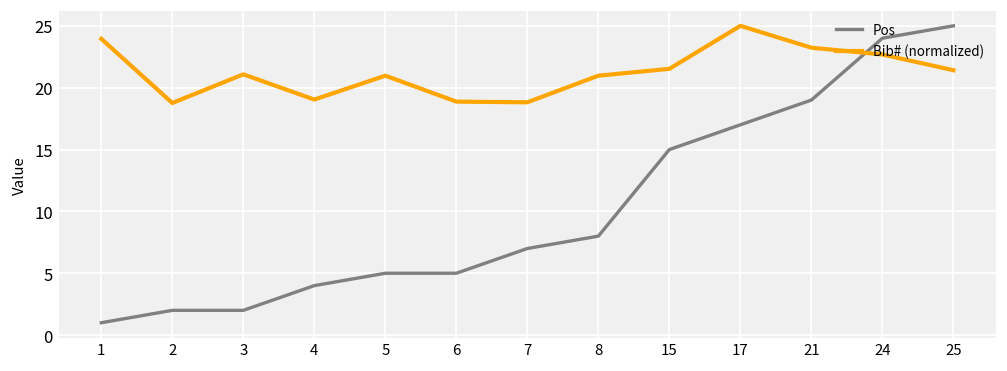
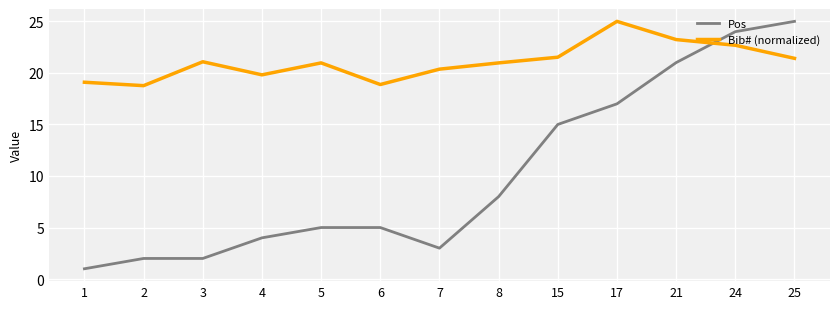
Bib# (normalized), 1: 24.0 -> 19.1
Bib# (normalized), 4: 19.0 -> 19.8
Pos, 7: 7 -> 3
Bib# (normalized), 7: 18.8 -> 20.4
Pos, 21: 19 -> 21
